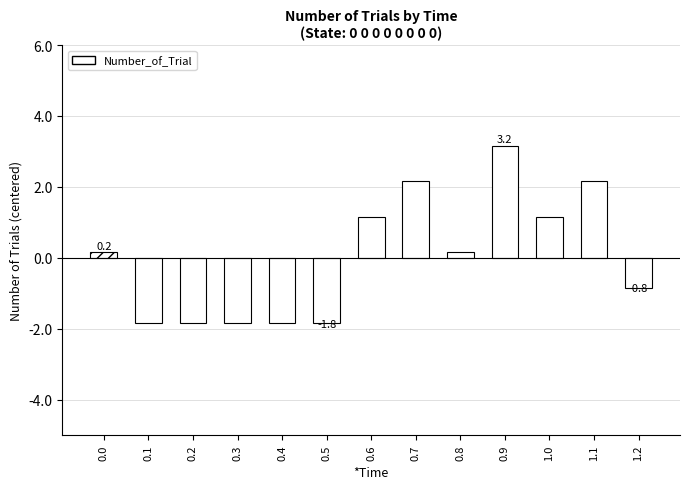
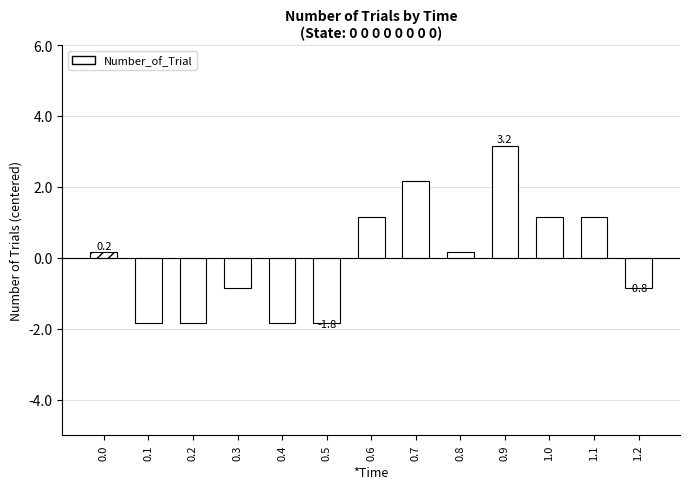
0.3: -1.8 -> -0.8
1.1: 2.2 -> 1.2
